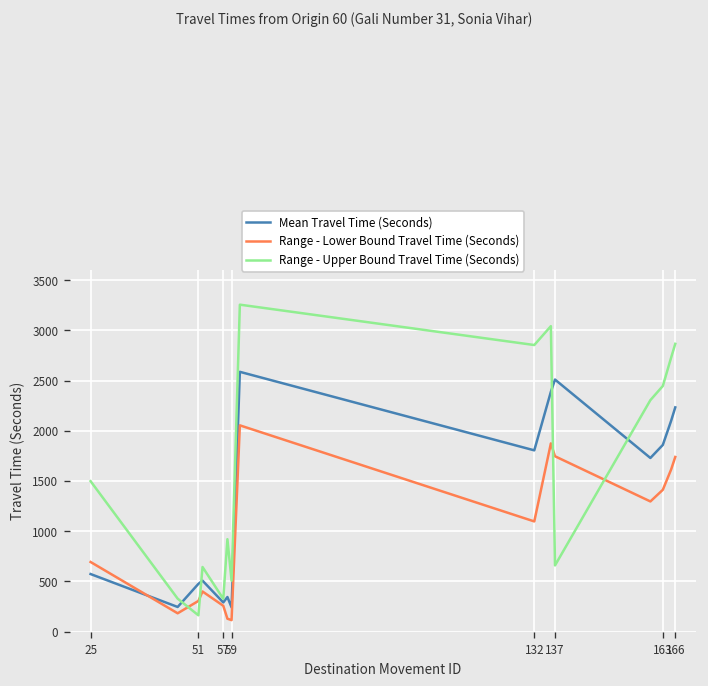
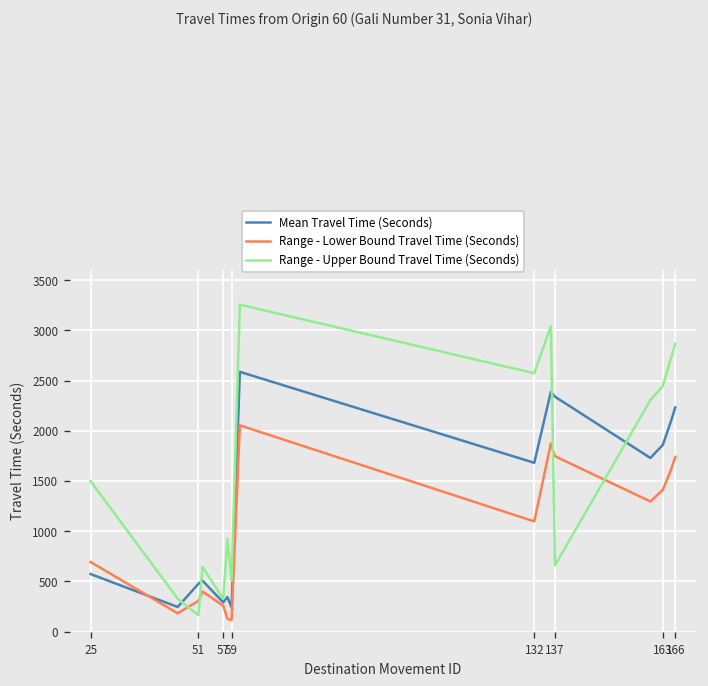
Mean Travel Time (Seconds), 132: 1800 -> 1700
Range - Upper Bound Travel Time (Seconds), 132: 2900 -> 2600
Mean Travel Time (Seconds), 137: 2500 -> 2300
